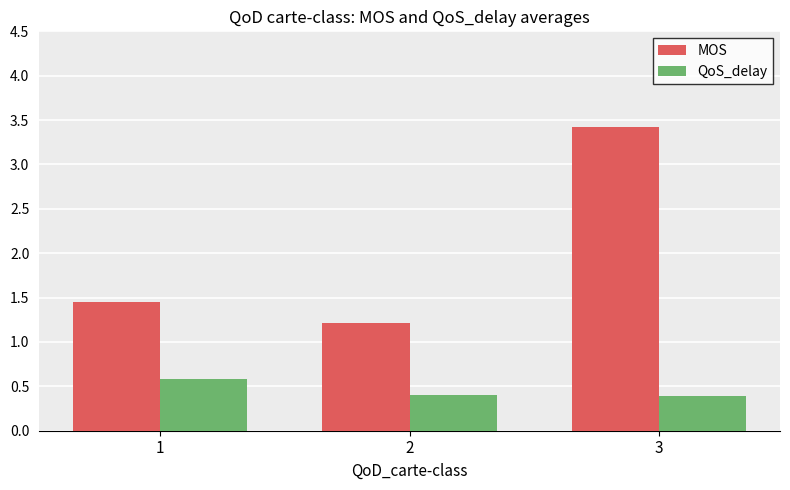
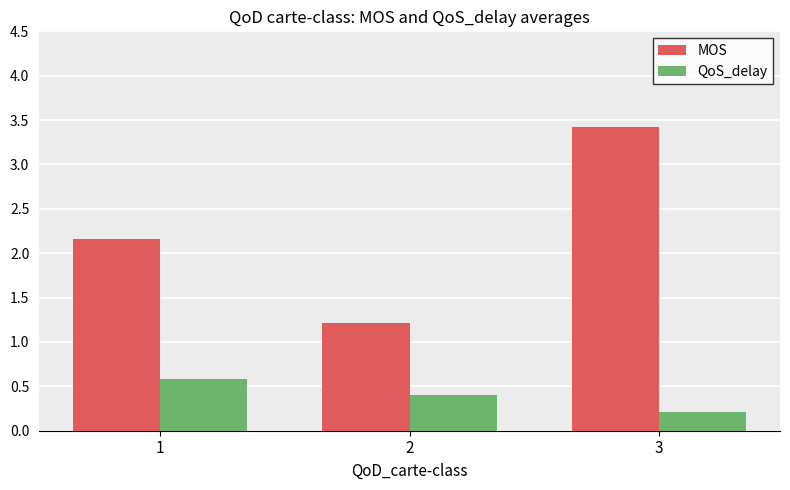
MOS, 1: 1.5 -> 2.2
QoS_delay, 3: 0.4 -> 0.2
